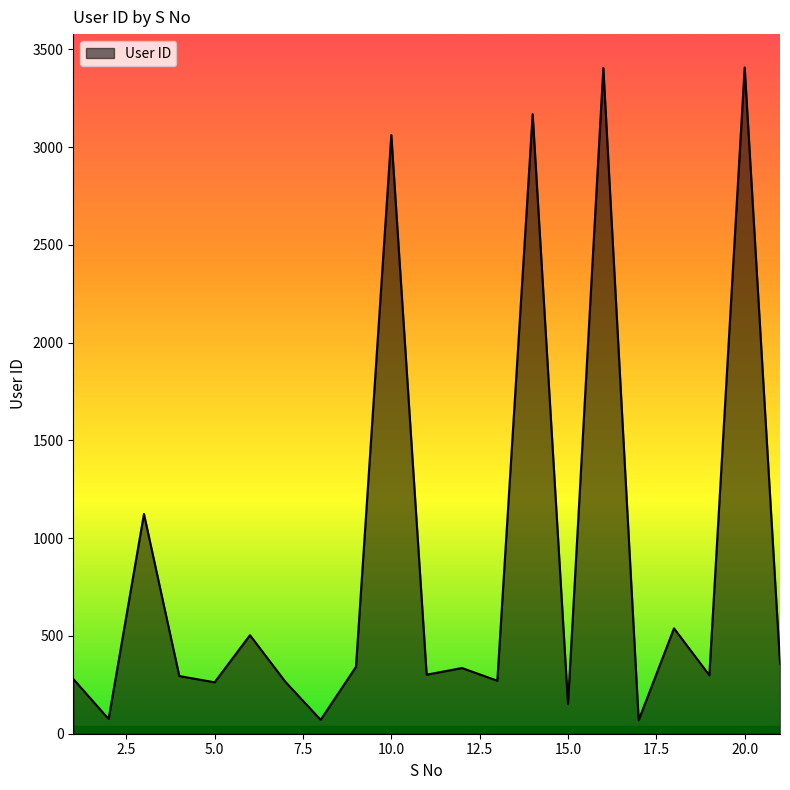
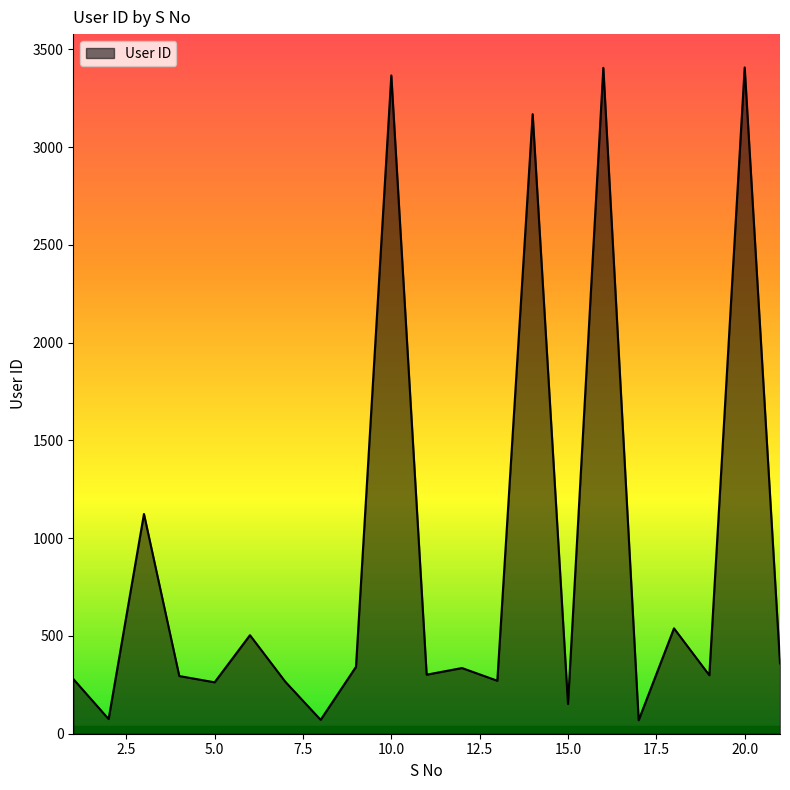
10.0: 3060 -> 3370
